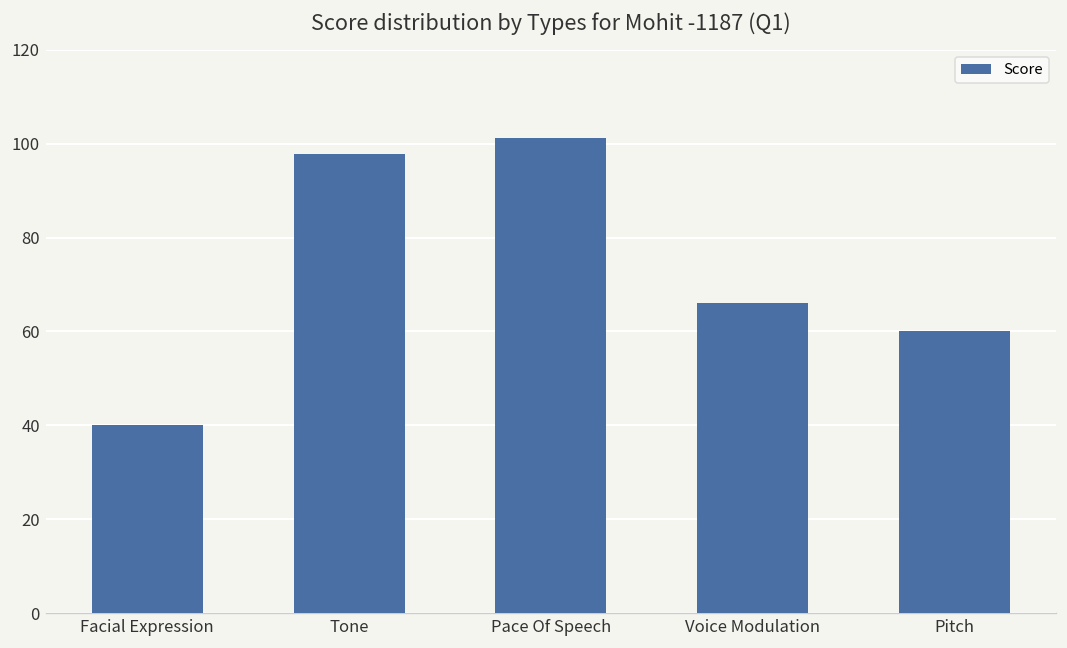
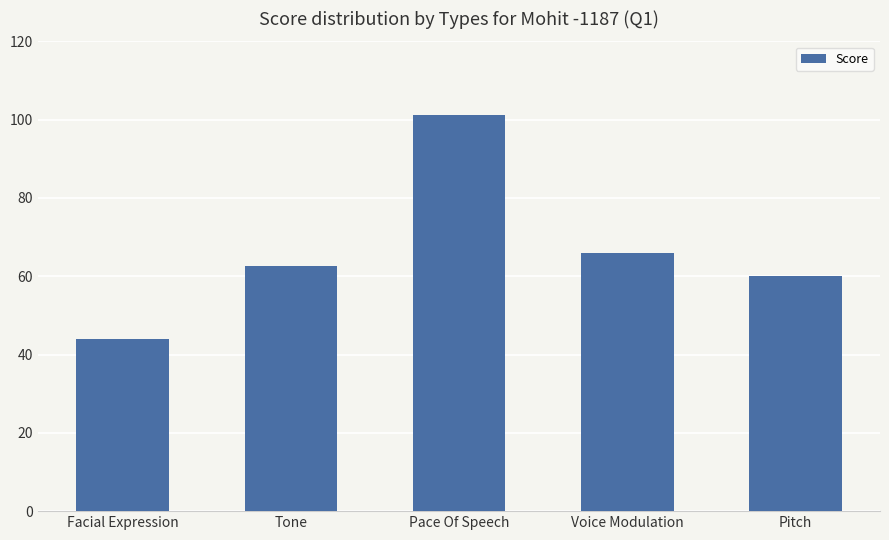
Facial Expression: 40 -> 44
Tone: 98 -> 63
